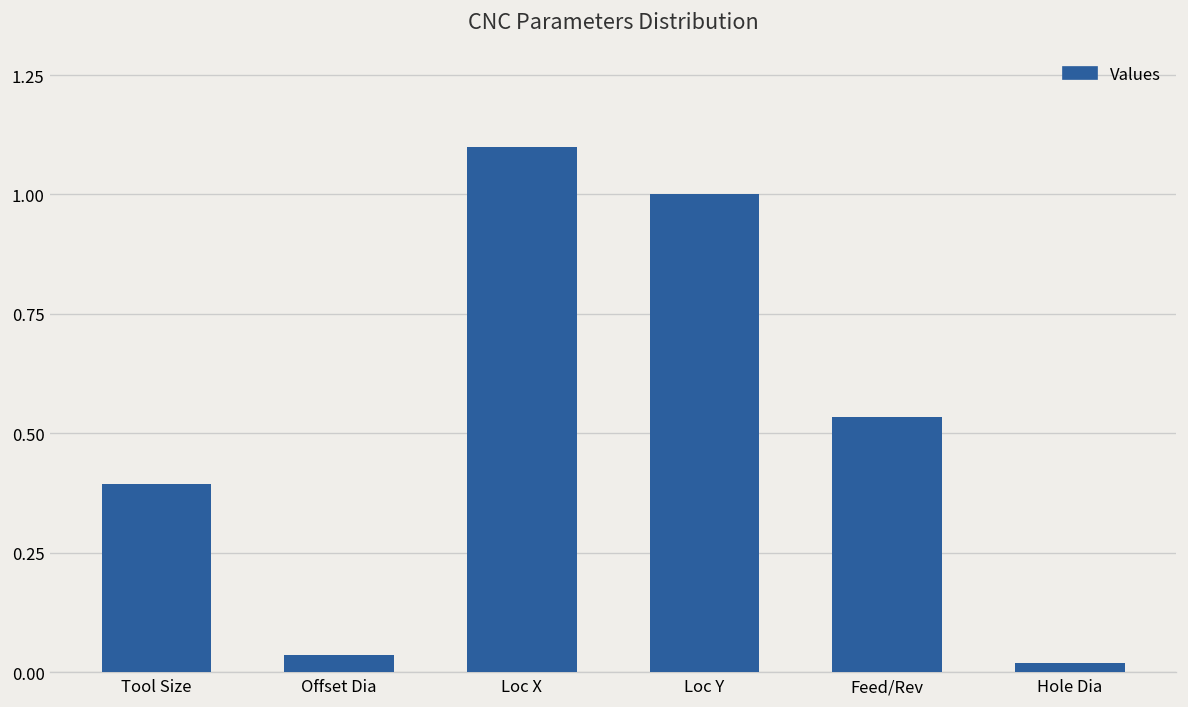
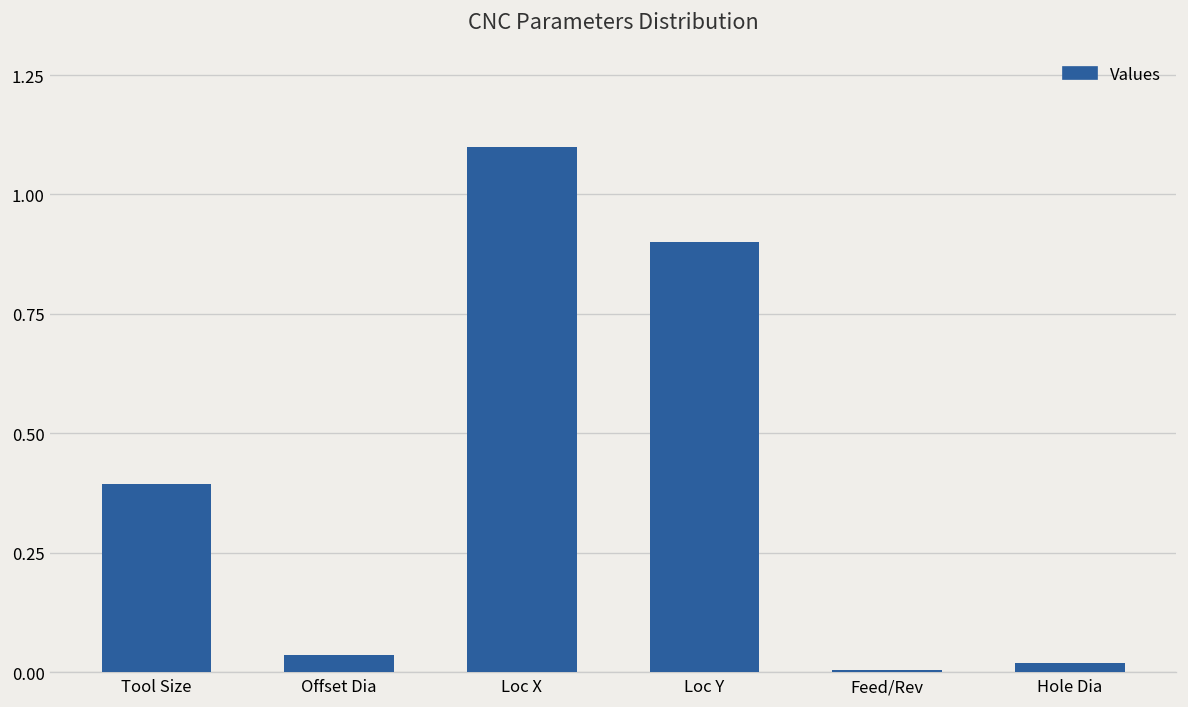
Loc Y: 1.0 -> 0.9
Feed/Rev: 0.54 -> 0.01
